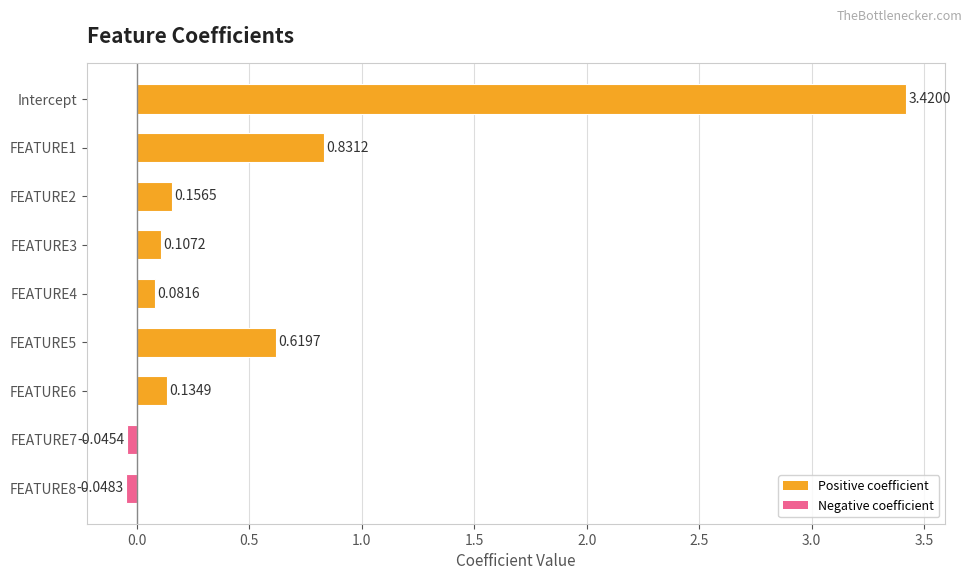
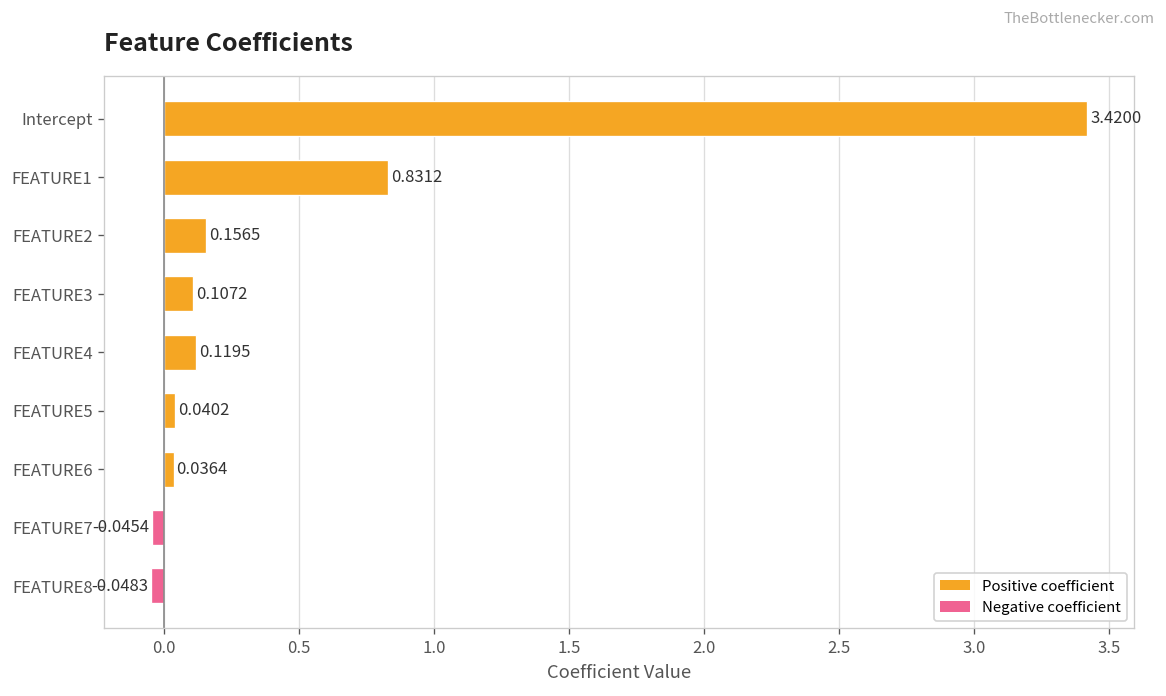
FEATURE4: 0.0816 -> 0.1195
FEATURE5: 0.6197 -> 0.0402
FEATURE6: 0.1349 -> 0.0364
